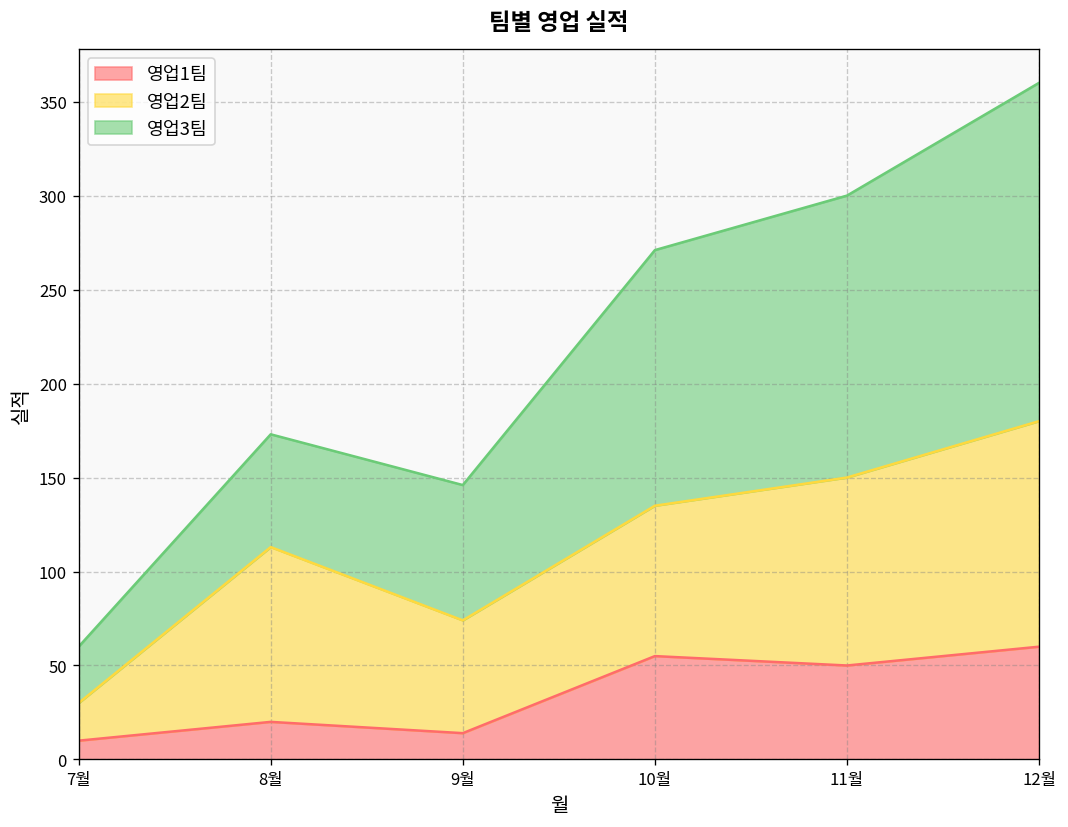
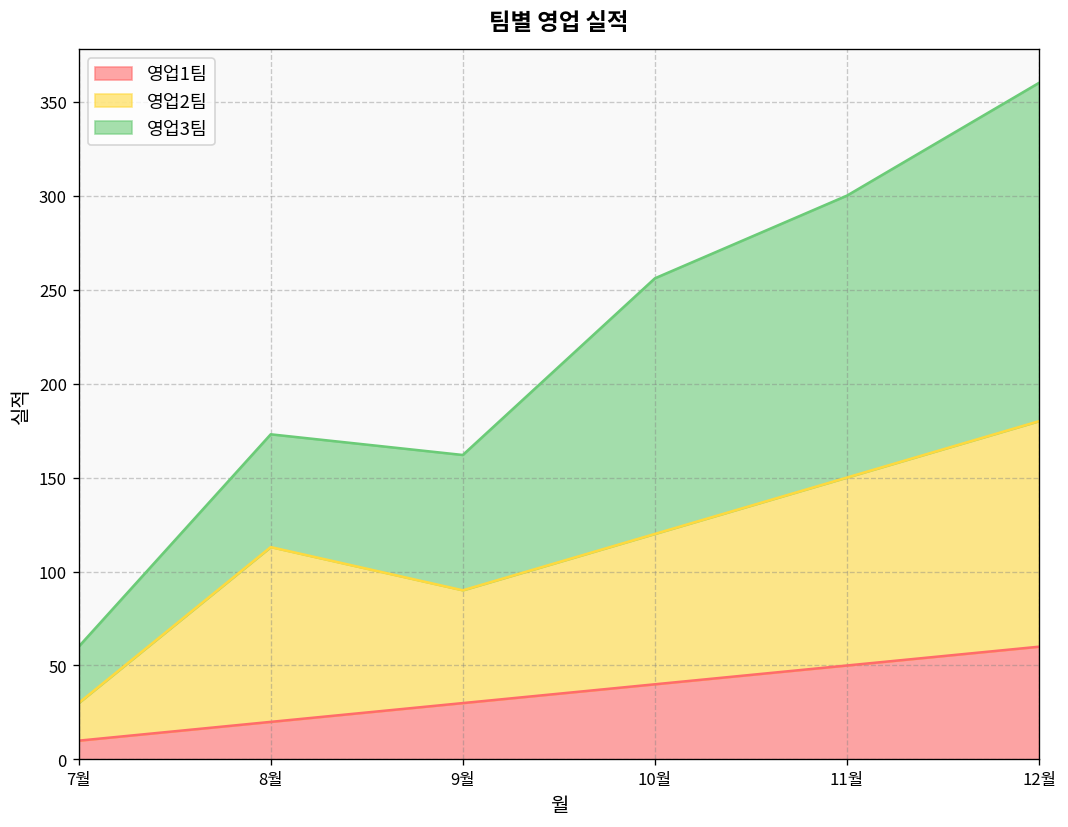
영업1팀, 9월: 14 -> 30
영업1팀, 10월: 55 -> 40
